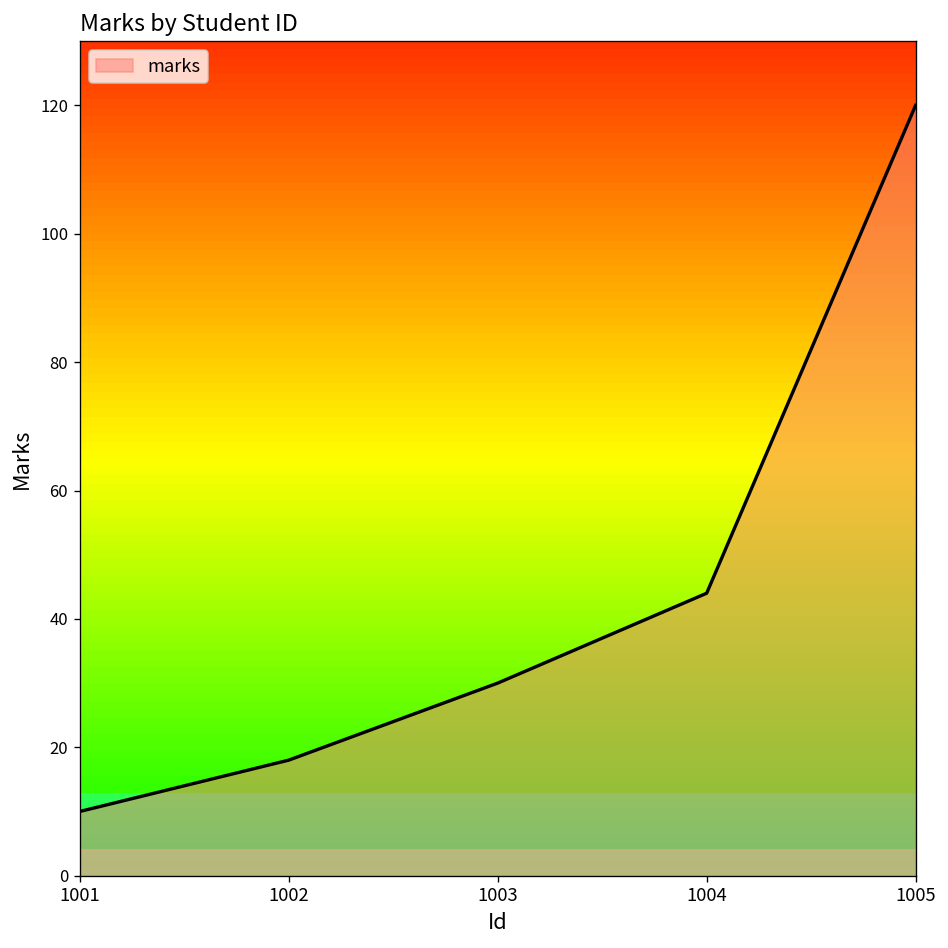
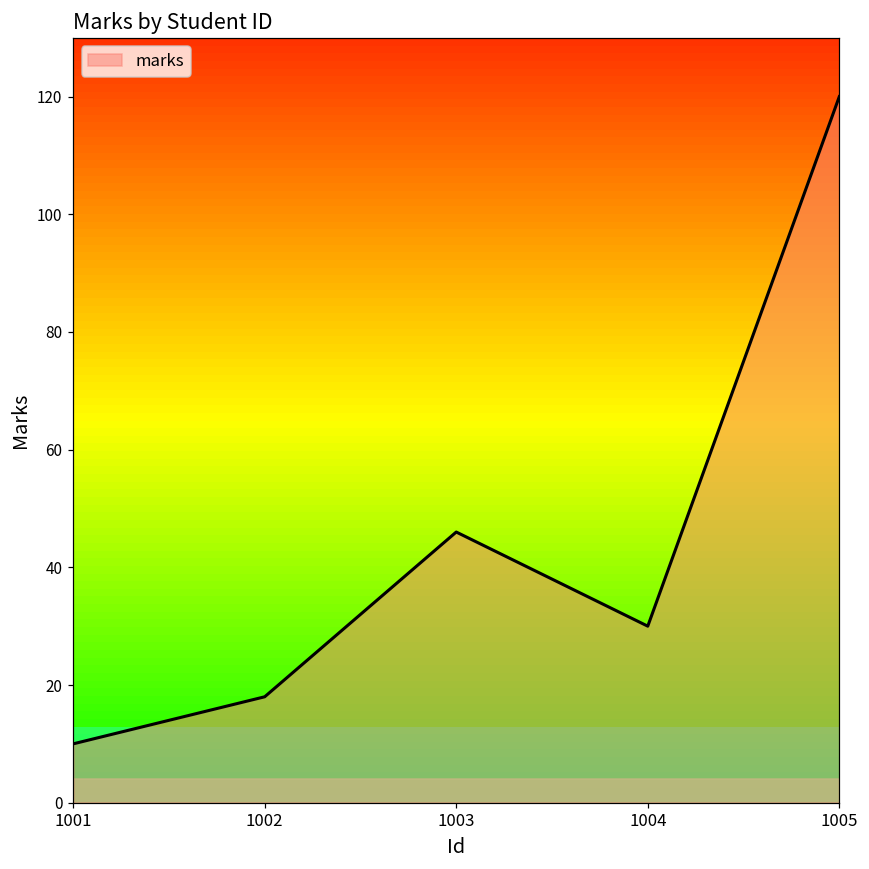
1003: 30 -> 46
1004: 44 -> 30
